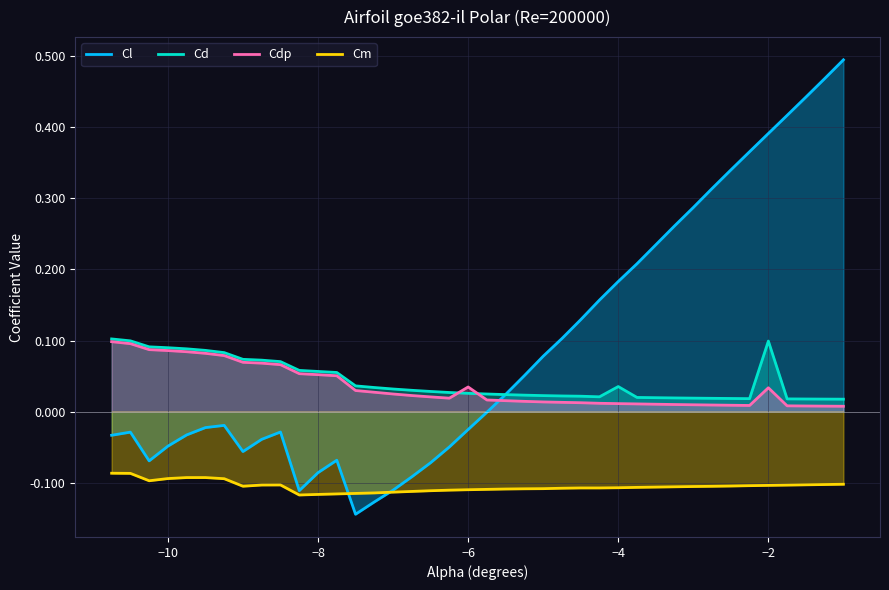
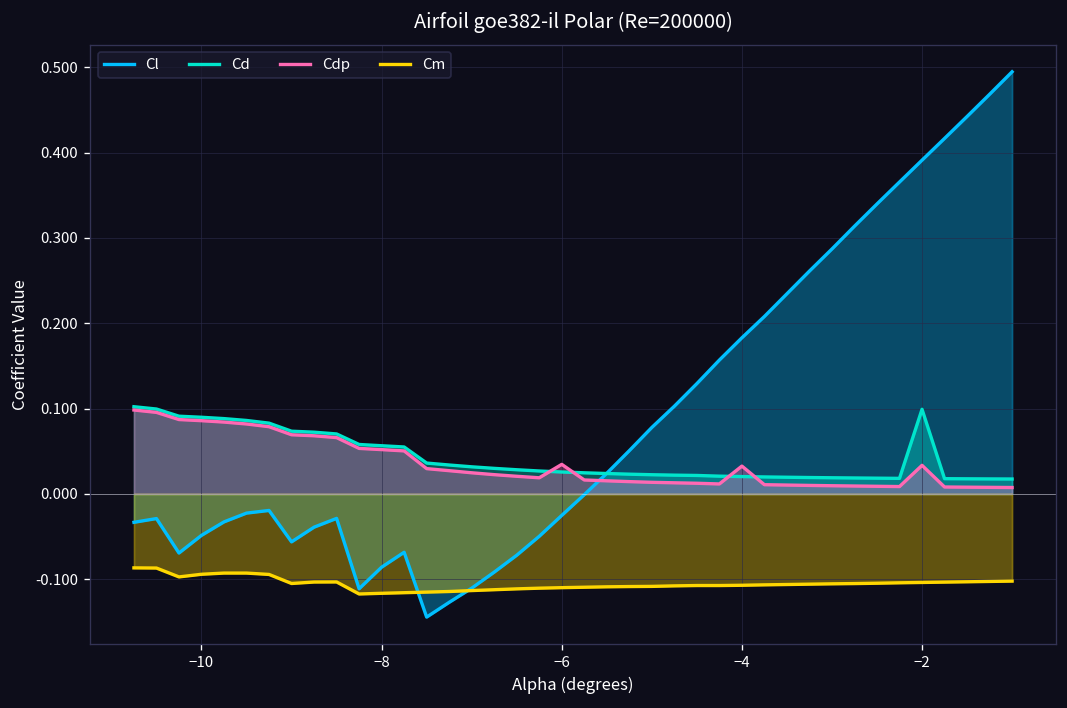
Cd, −4: 0.04 -> 0.02
Cdp, −4: 0.01 -> 0.03
